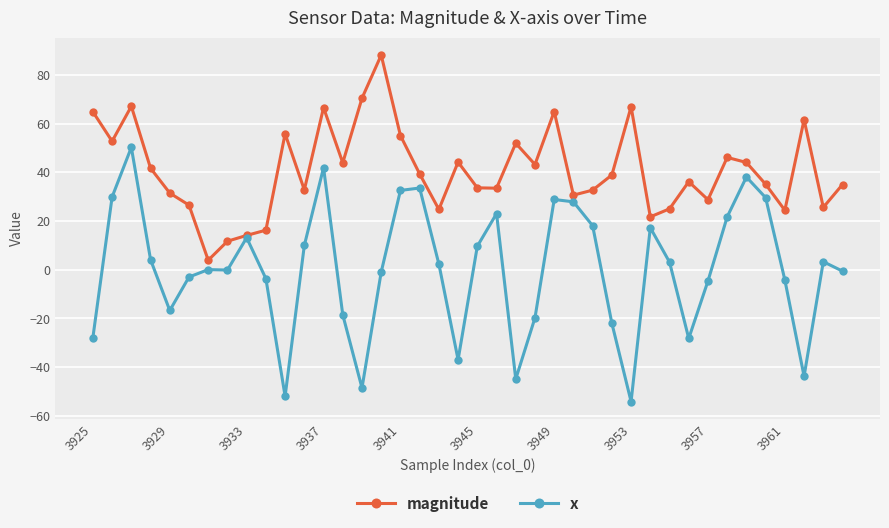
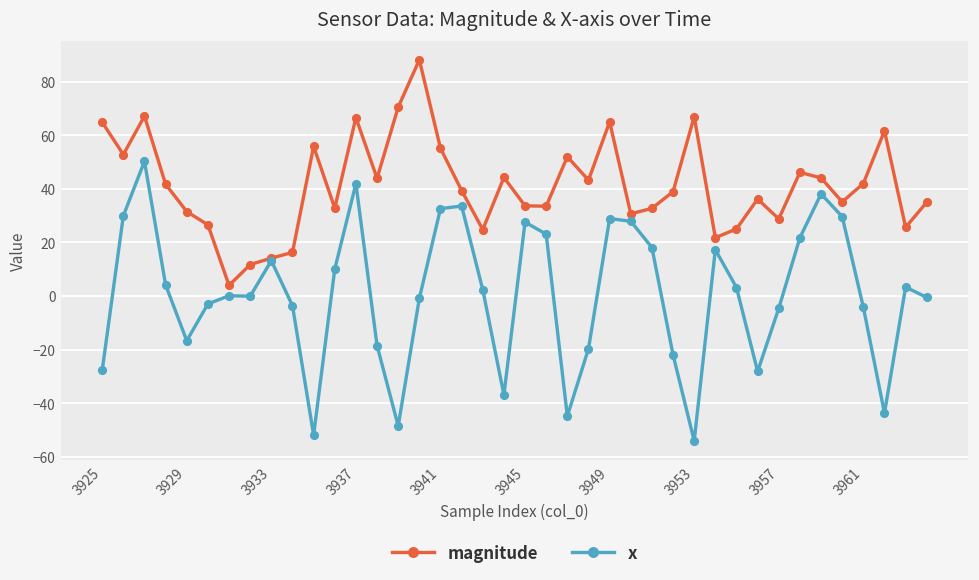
x, 3945: 10 -> 28
magnitude, 3961: 24 -> 42
